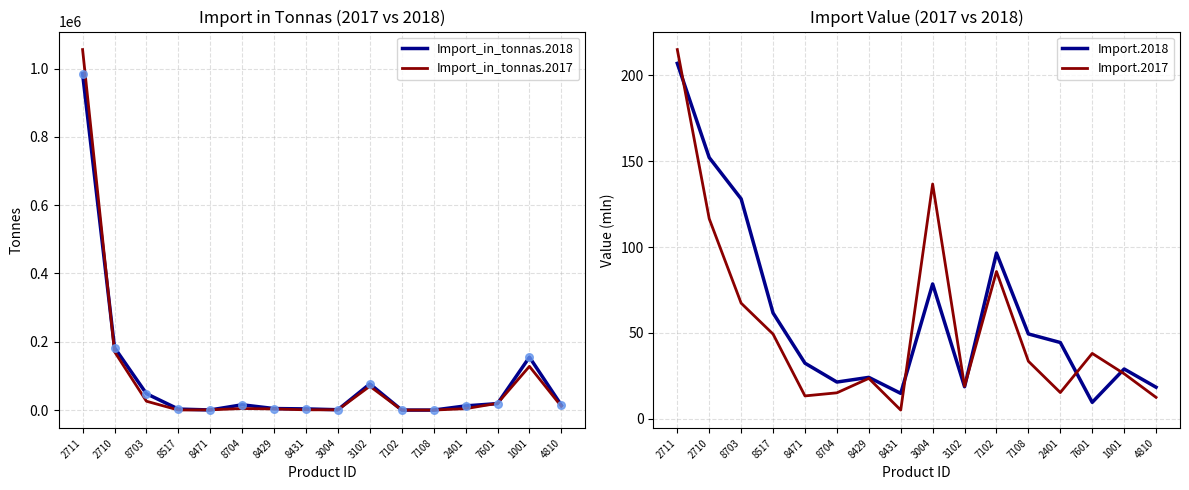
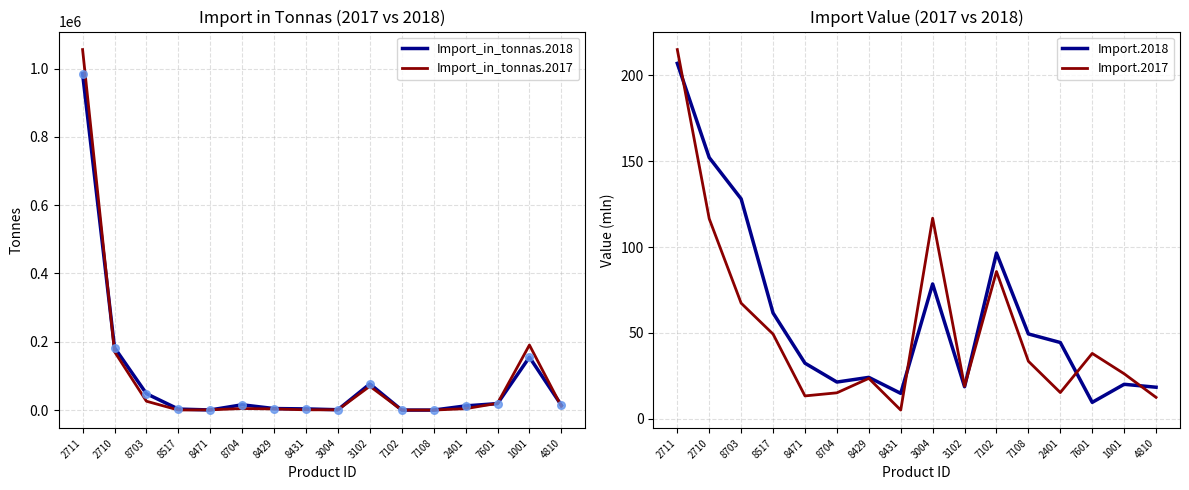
Import in Tonnas (2017 vs 2018), Import_in_tonnas.2017, 1001: 130000 -> 190000
Import Value (2017 vs 2018), Import.2017, 3004: 137 -> 117
Import Value (2017 vs 2018), Import.2018, 1001: 29 -> 20
